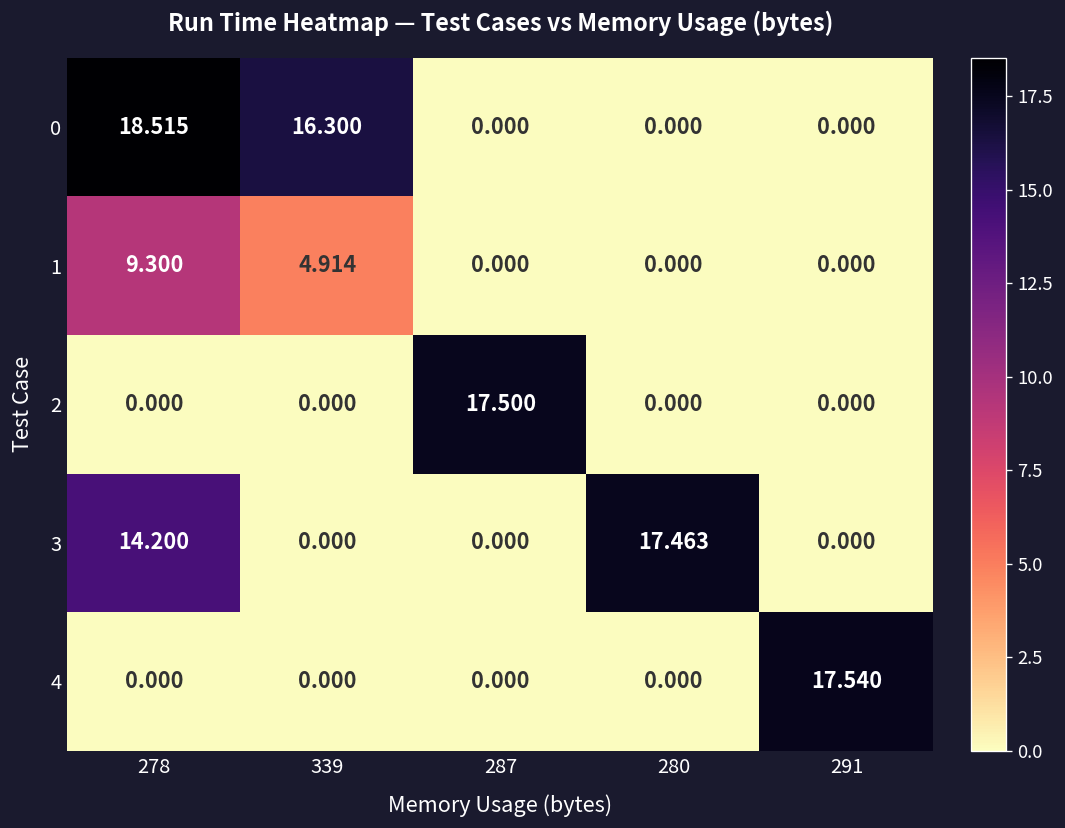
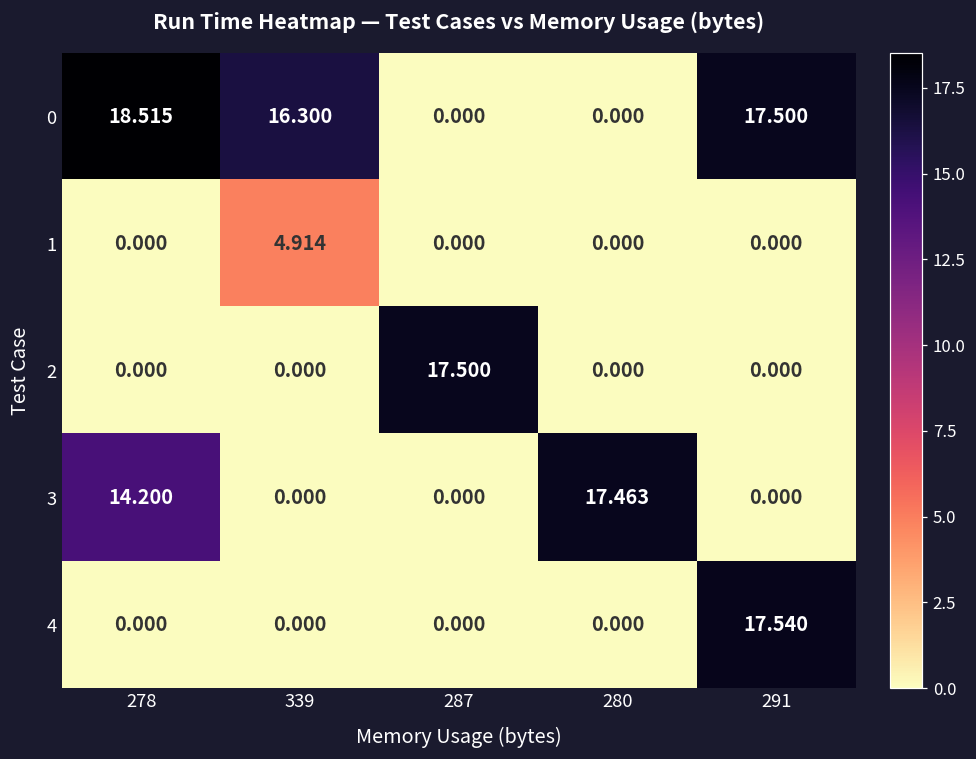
0, 291: 0.000 -> 17.500
1, 278: 9.300 -> 0.000
